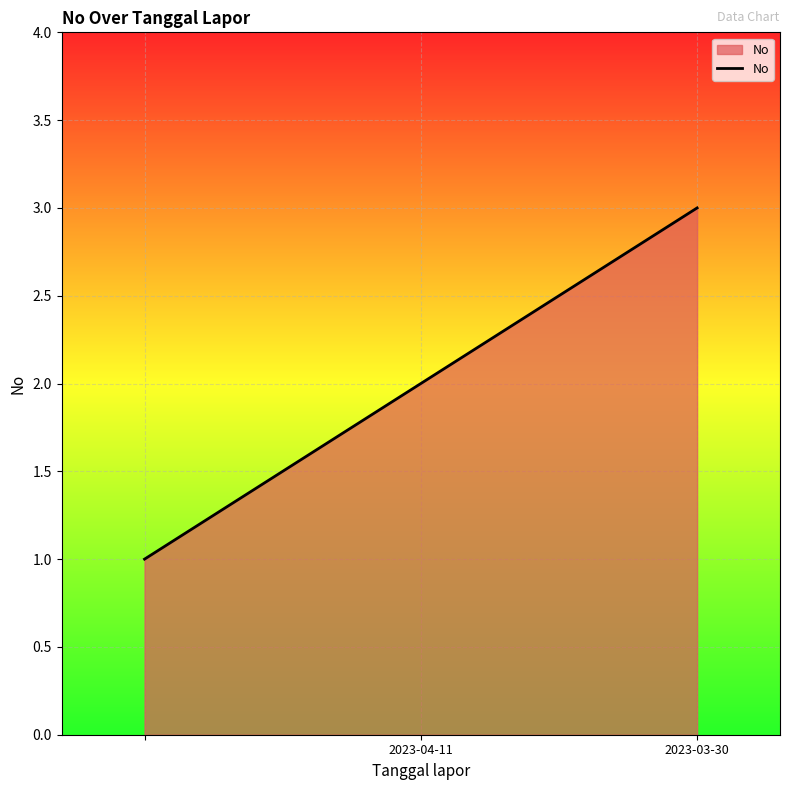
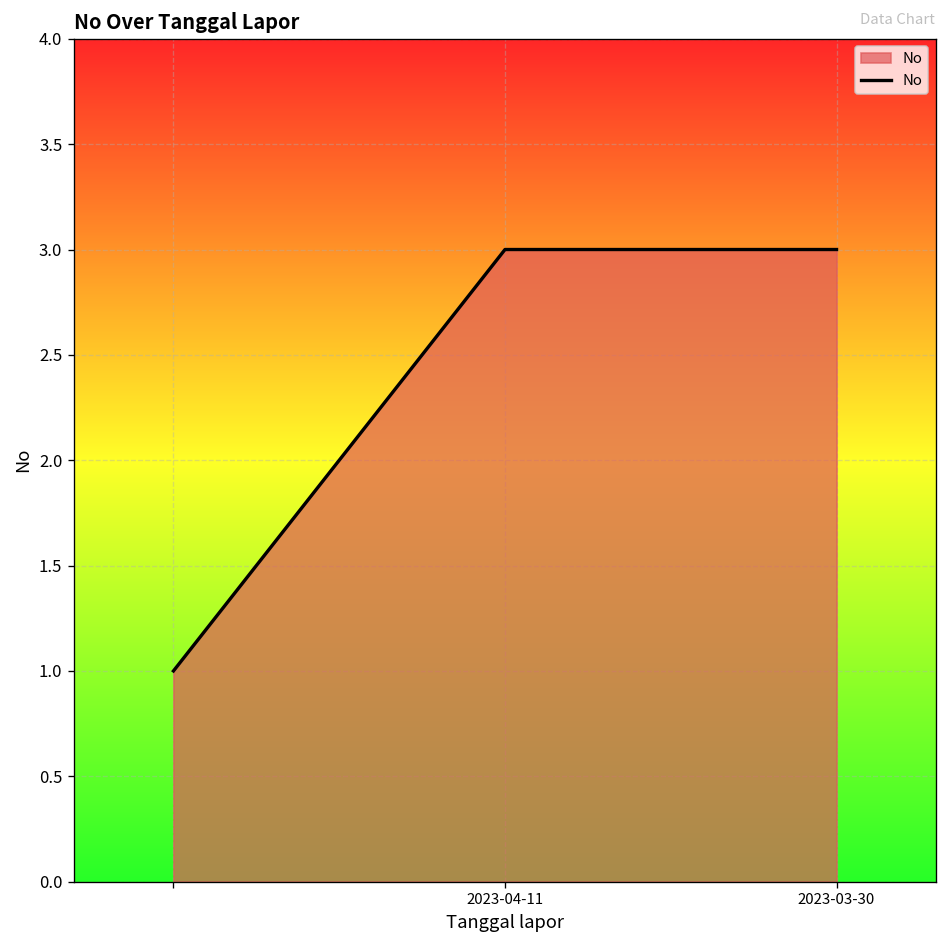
2023-04-11: 2 -> 3
